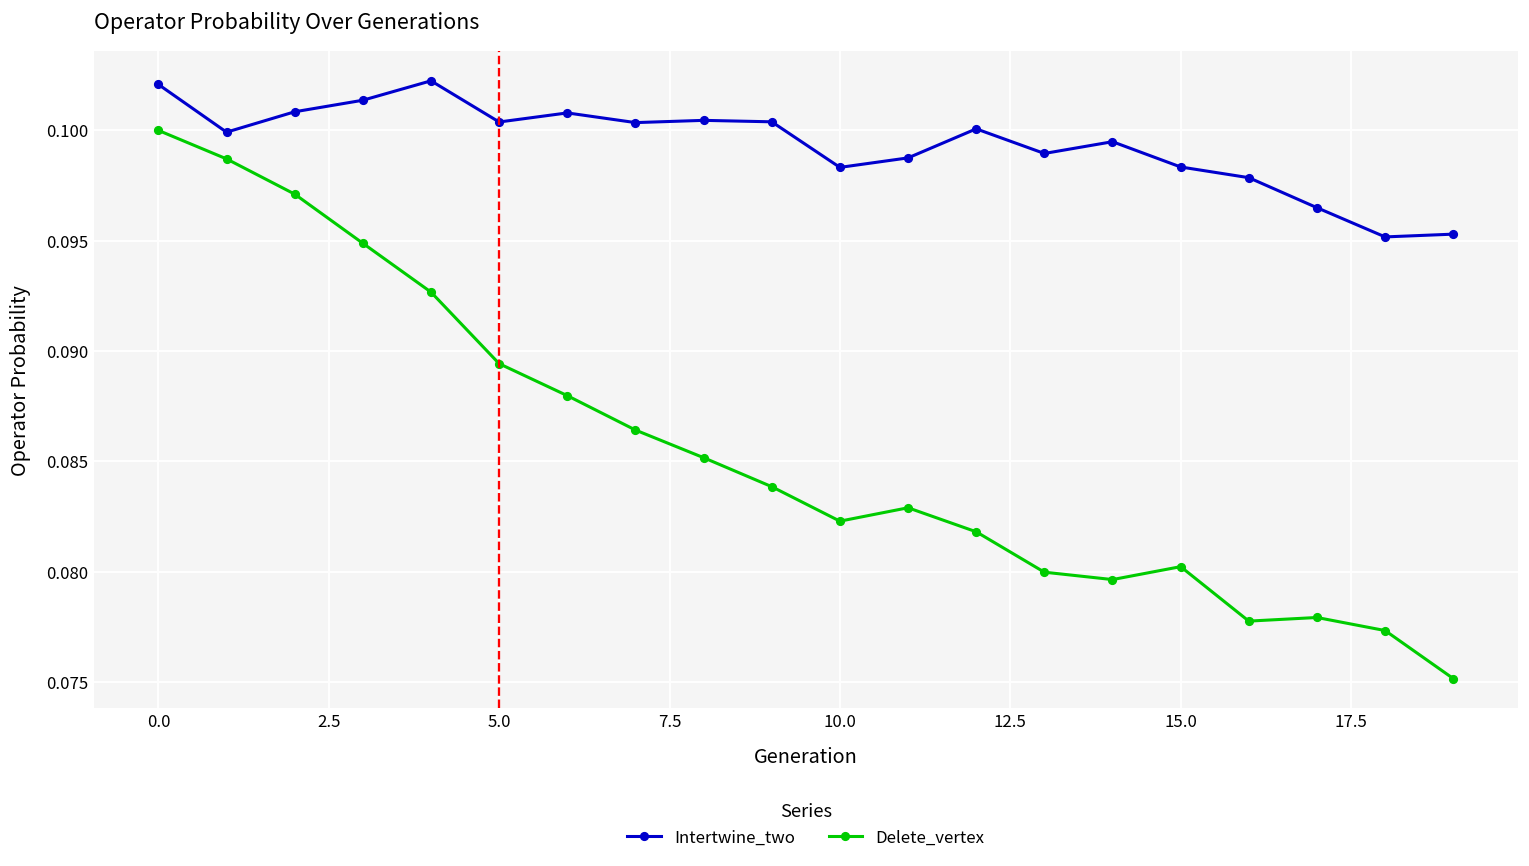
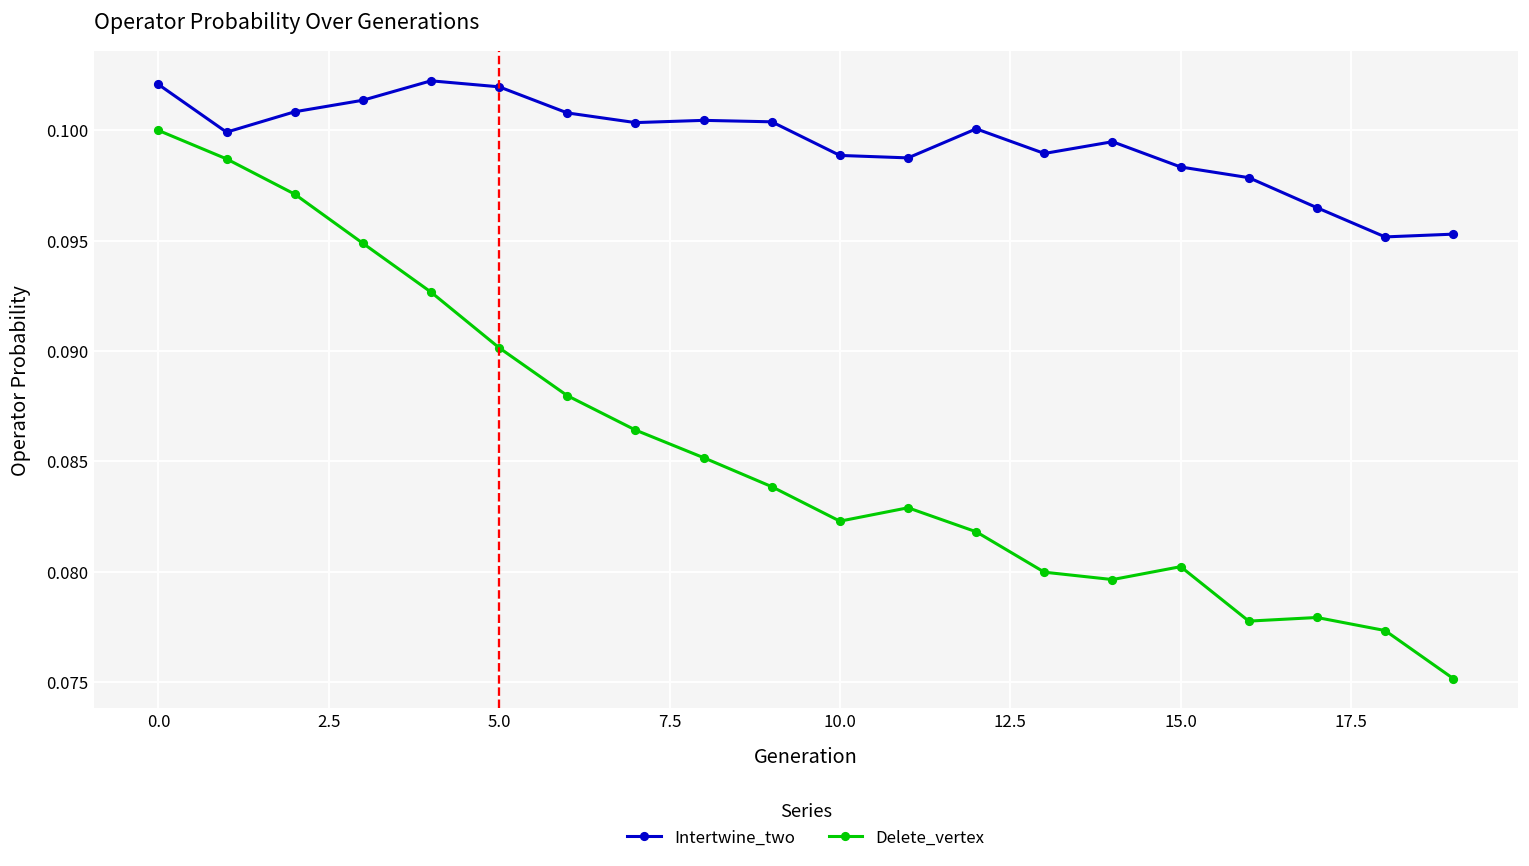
Intertwine_two, 5.0: 0.1004 -> 0.1020
Delete_vertex, 5.0: 0.0894 -> 0.0901
Intertwine_two, 10.0: 0.0983 -> 0.0989
